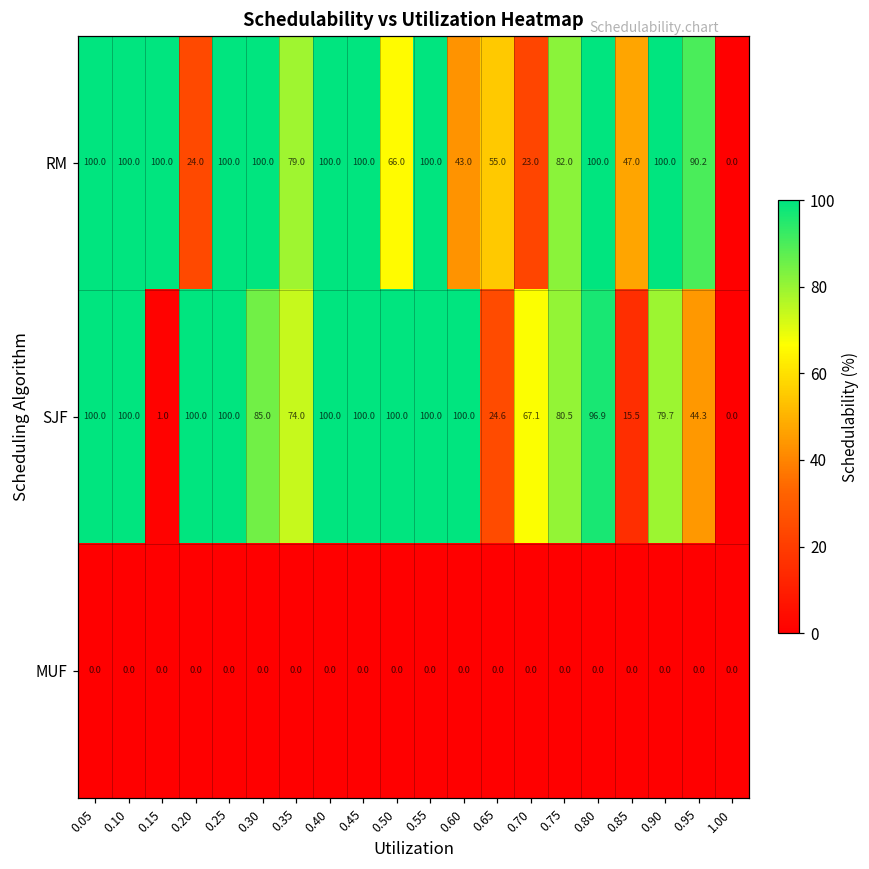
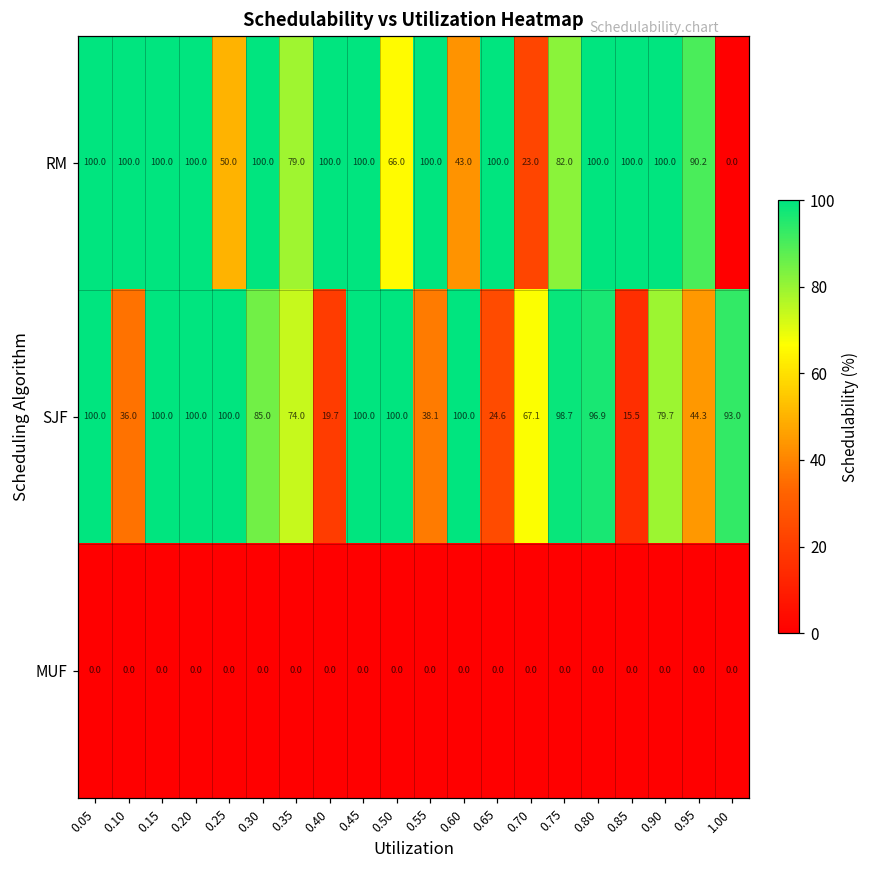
RM, 0.20: 24.0 -> 100.0
RM, 0.25: 100.0 -> 50.0
RM, 0.65: 55.0 -> 100.0
RM, 0.85: 47.0 -> 100.0
SJF, 0.10: 100.0 -> 36.0
SJF, 0.15: 1.0 -> 100.0
SJF, 0.40: 100.0 -> 19.7
SJF, 0.55: 100.0 -> 38.1
SJF, 0.75: 80.5 -> 98.7
SJF, 1.00: 0.0 -> 93.0
